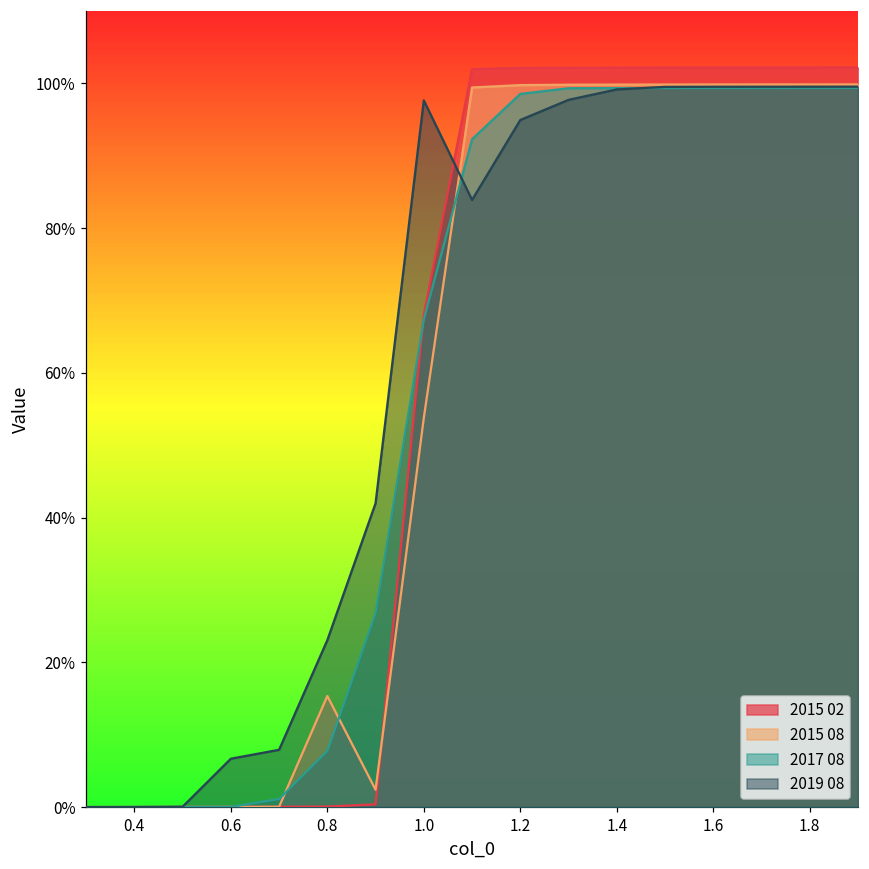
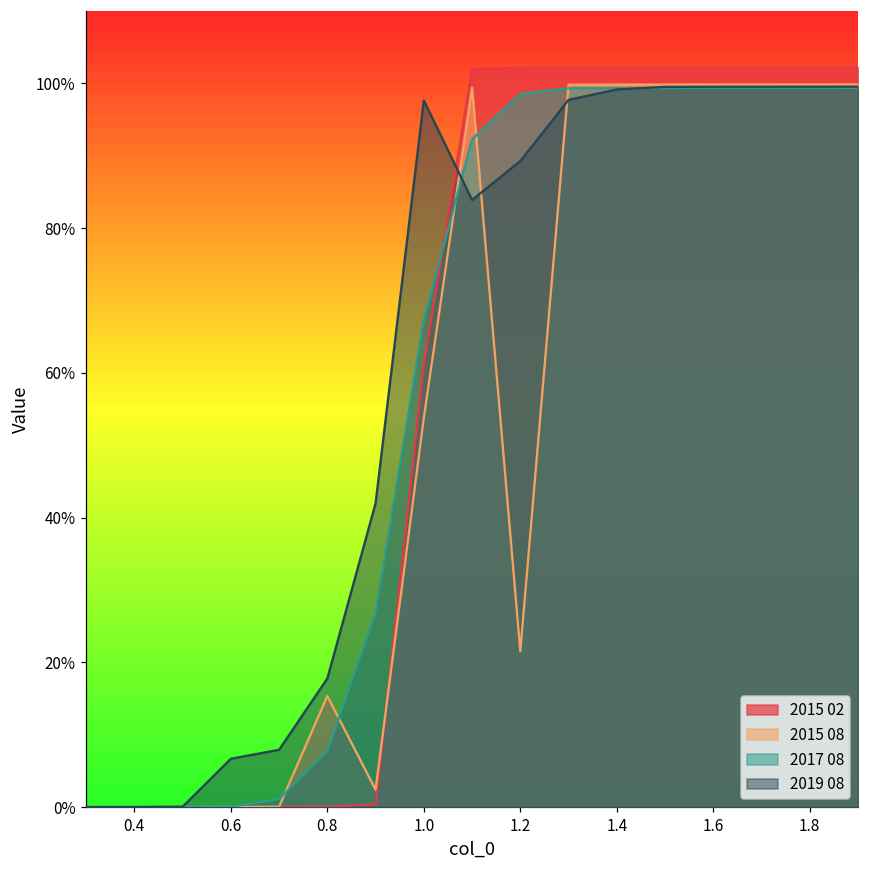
2019 08, 0.8: 23% -> 18%
2015 02, 1.0: 68% -> 61%
2015 08, 1.2: 100% -> 22%
2019 08, 1.2: 95% -> 89%
